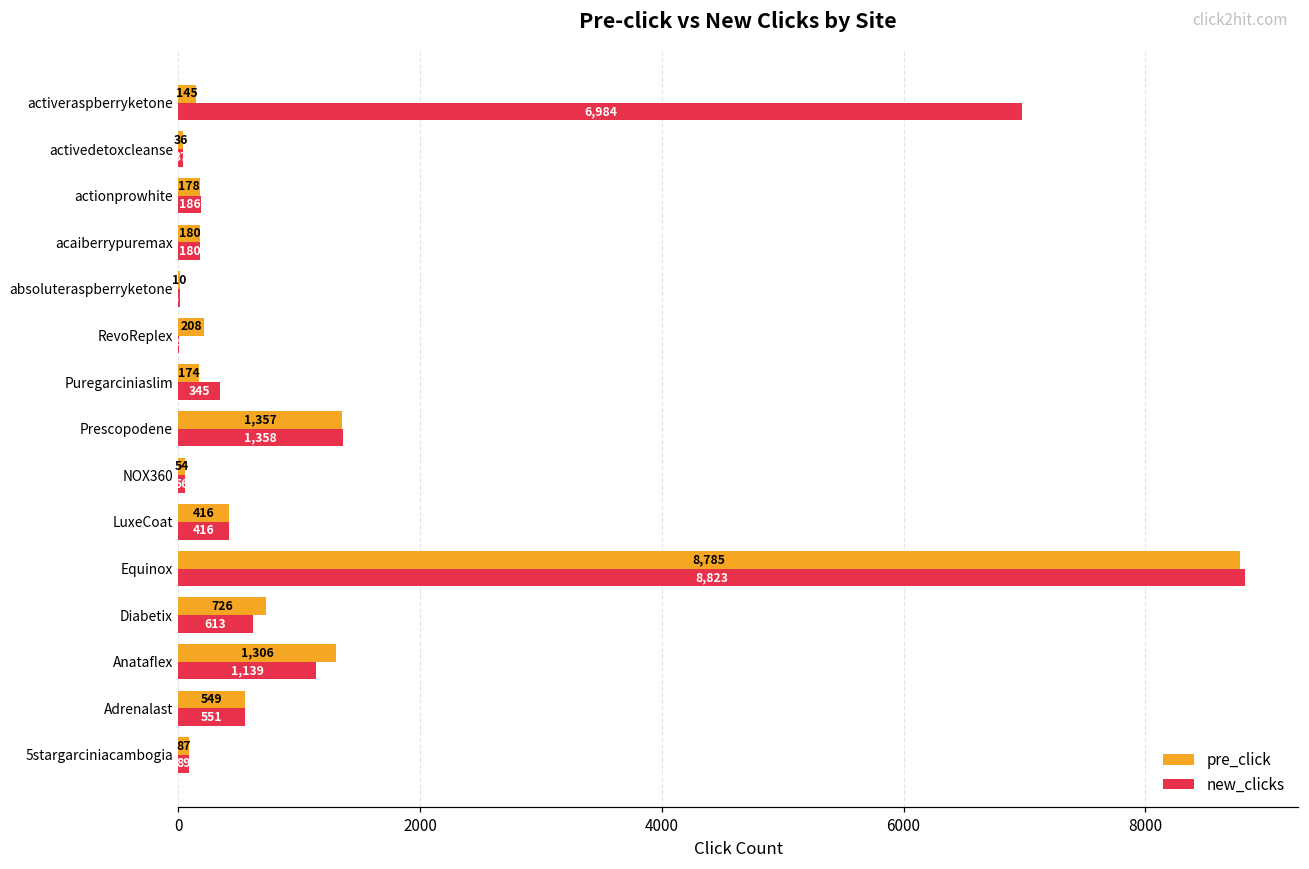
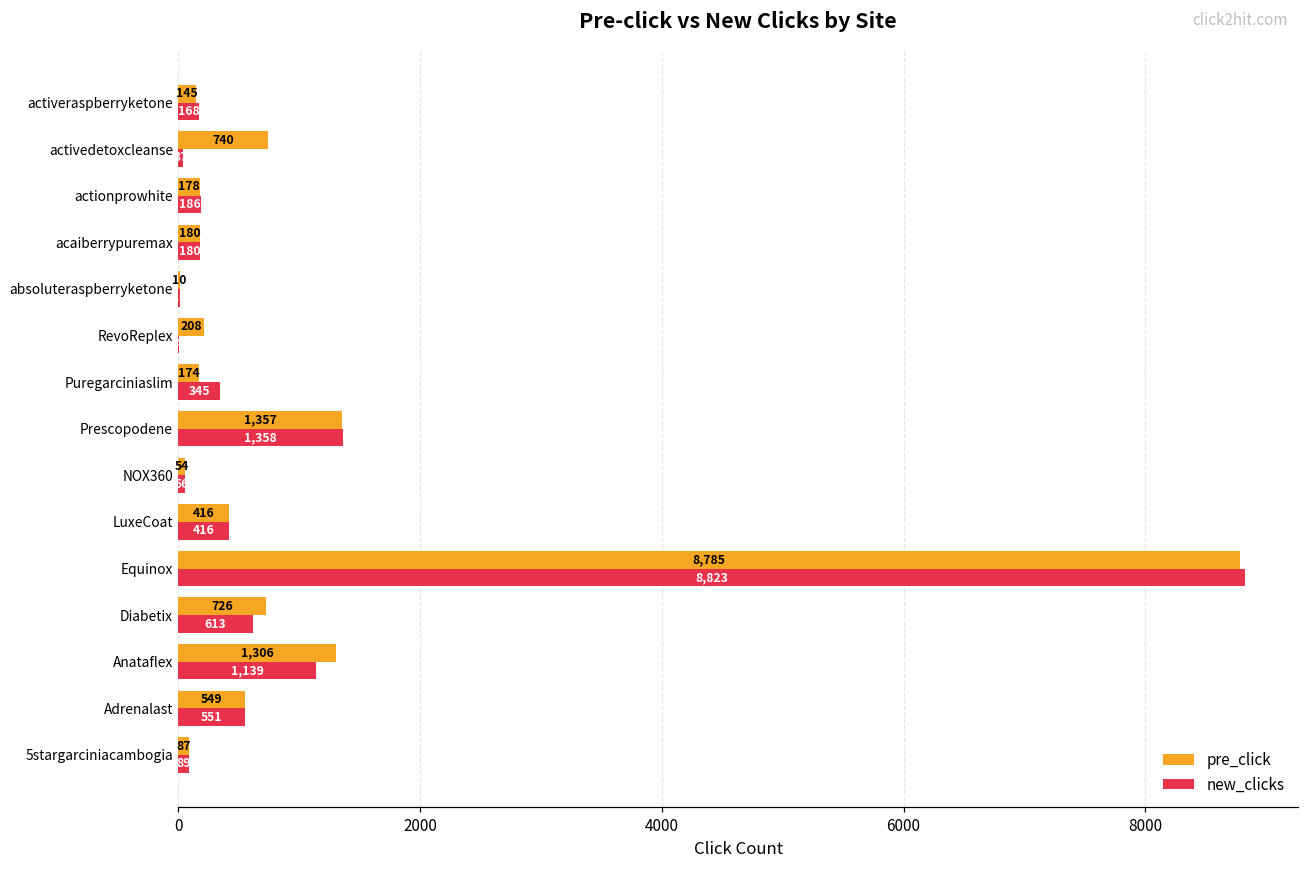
new_clicks, activeraspberryketone: 6,984 -> 168
pre_click, activedetoxcleanse: 36 -> 740
